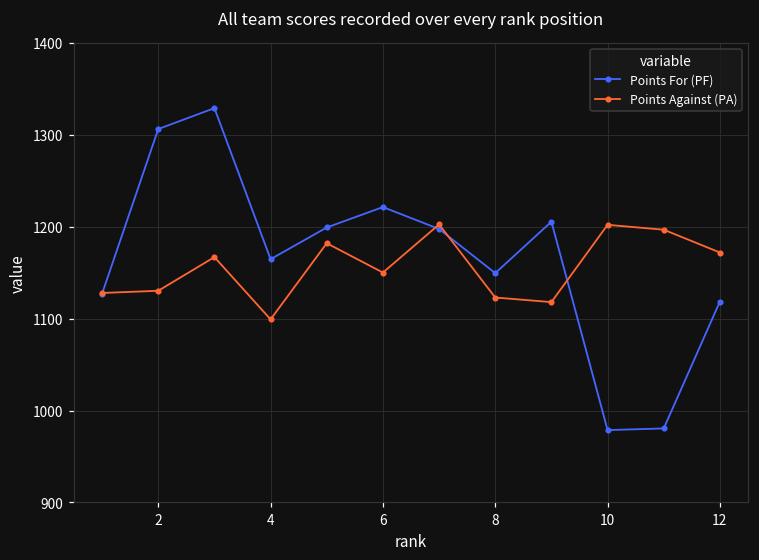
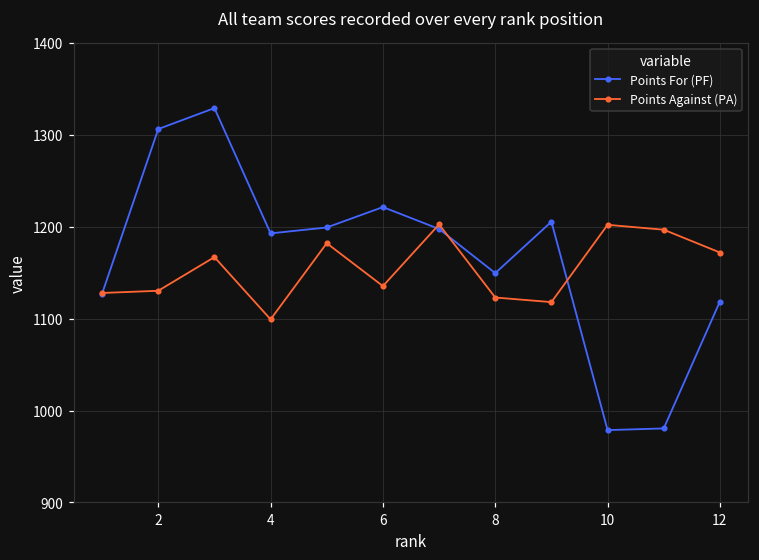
Points For (PF), 4: 1160 -> 1190
Points Against (PA), 6: 1150 -> 1140
